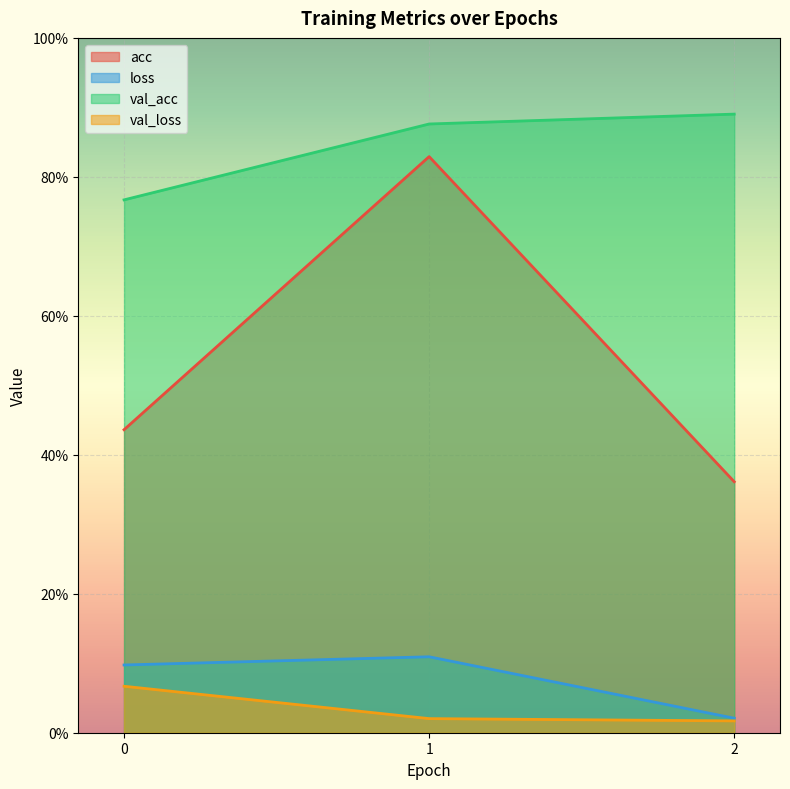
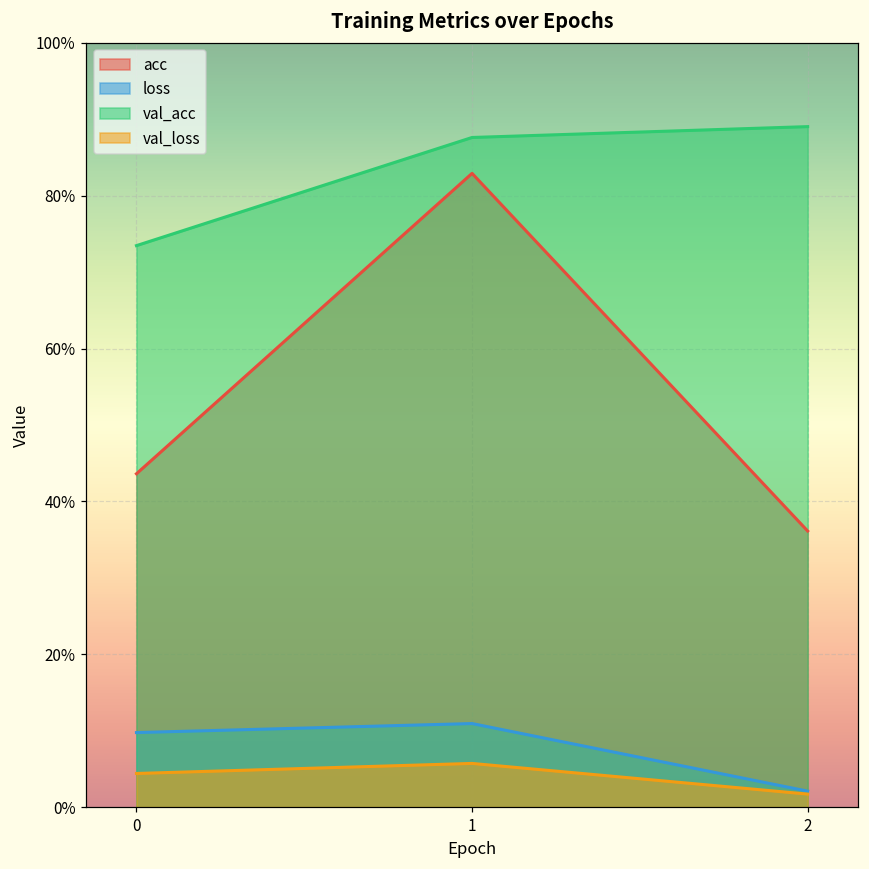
val_acc, 0: 77% -> 73%
val_loss, 0: 7% -> 4%
val_loss, 1: 2% -> 6%
